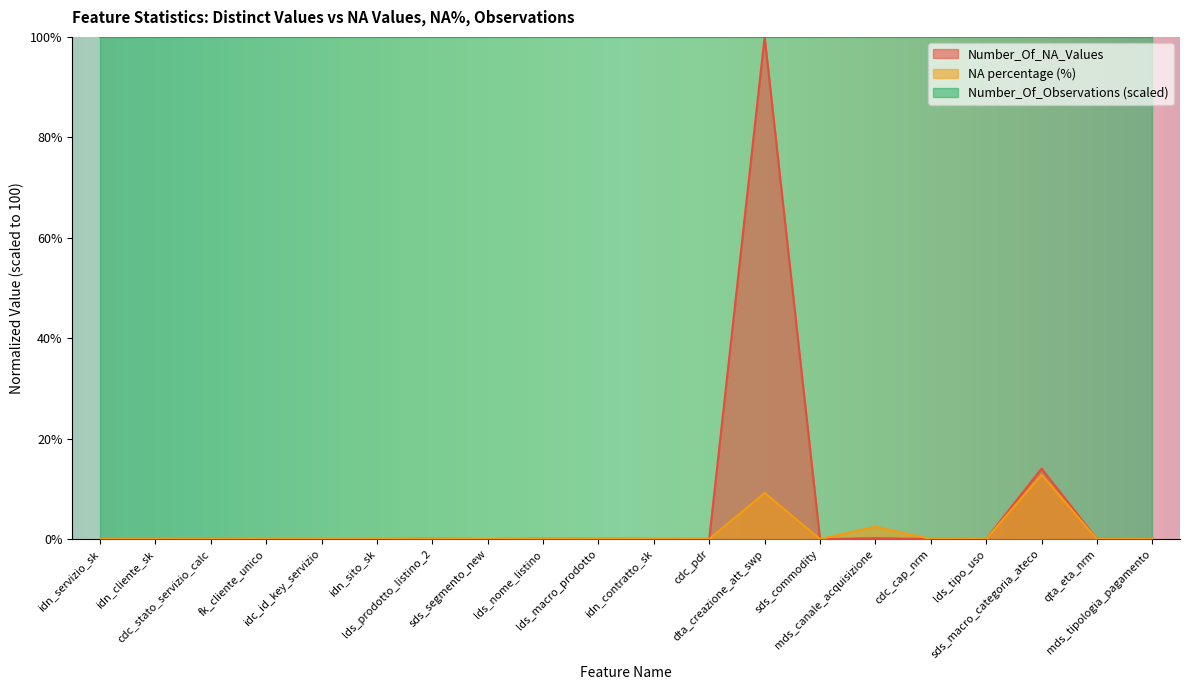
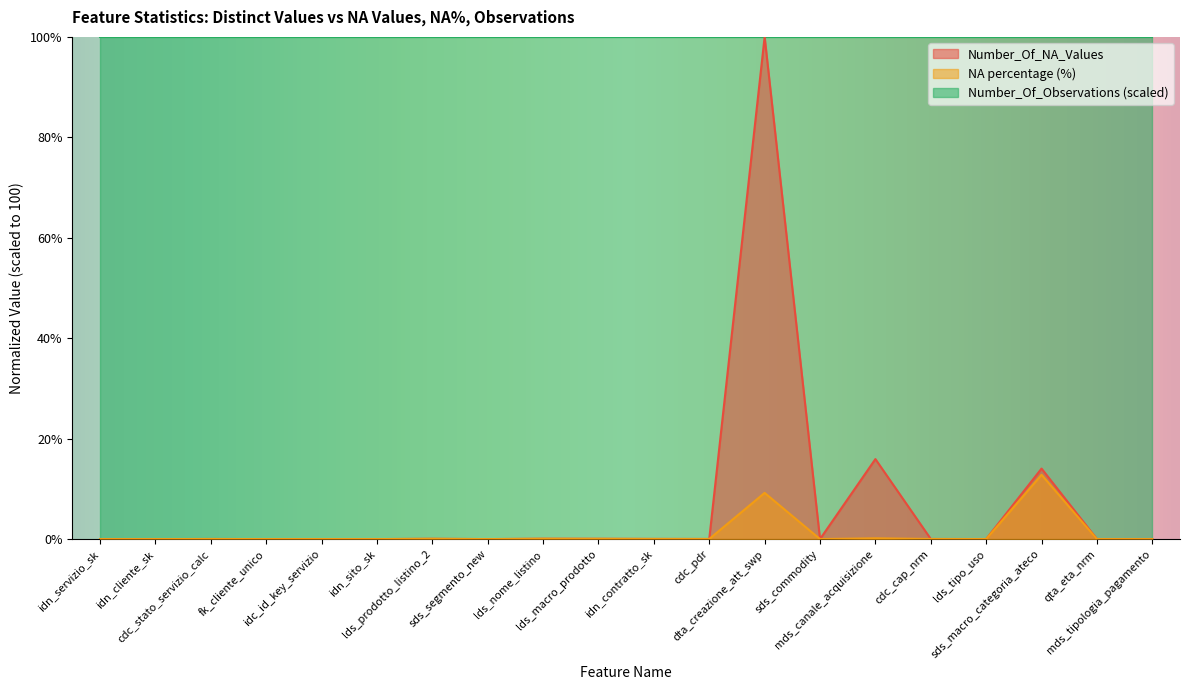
Number_Of_NA_Values, mds_canale_acquisizione: 0% -> 16%
NA percentage (%), mds_canale_acquisizione: 2% -> 0%
